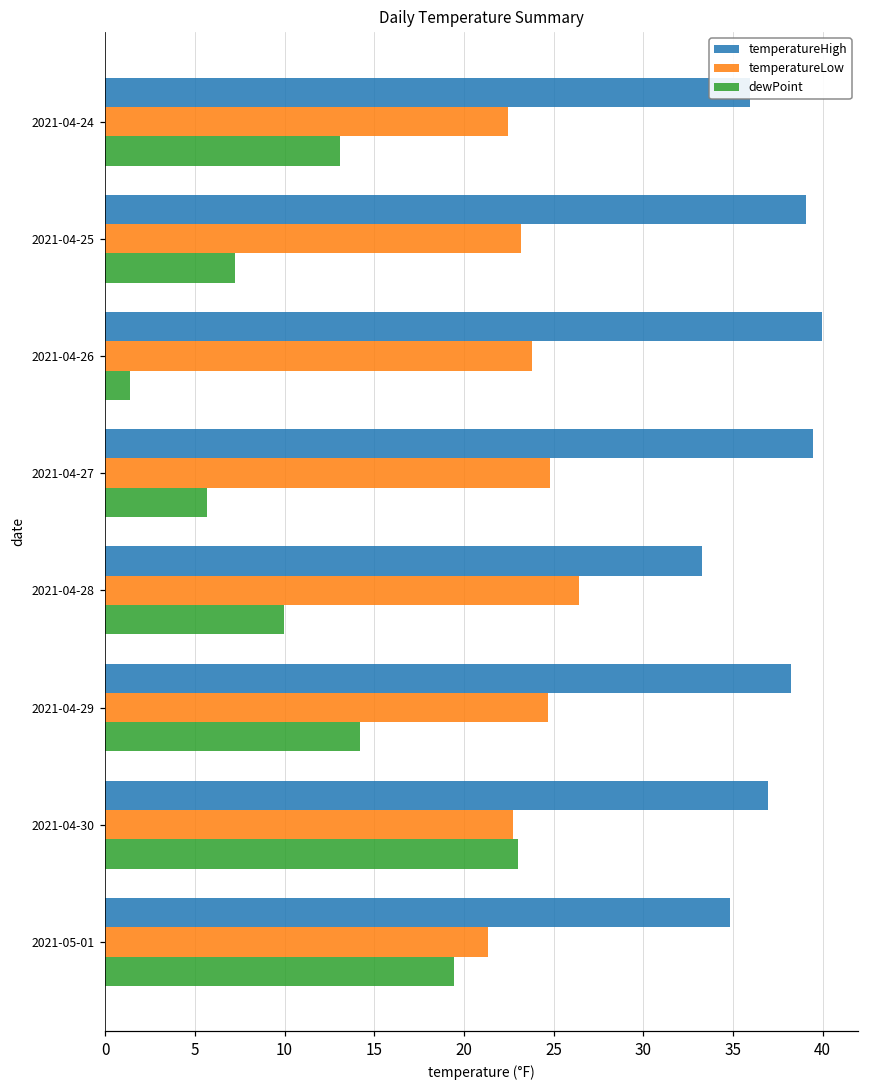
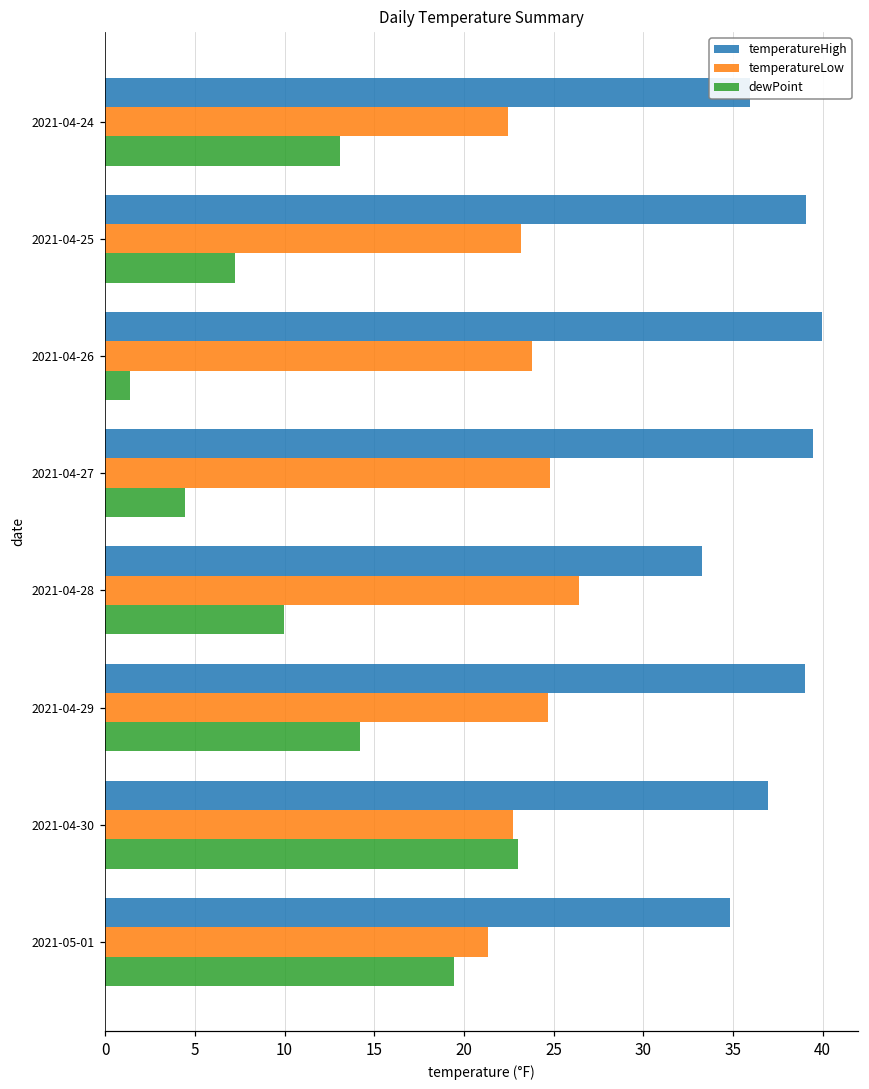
dewPoint, 2021-04-27: 5.7 -> 4.5
temperatureHigh, 2021-04-29: 38.3 -> 39.0
